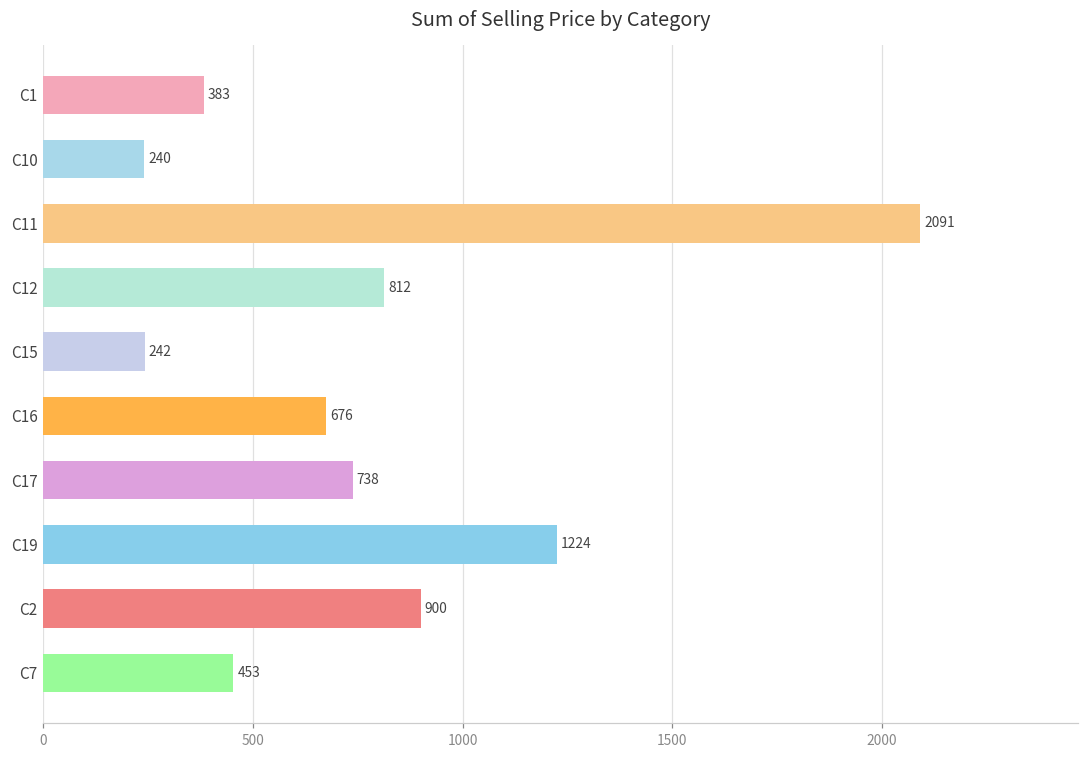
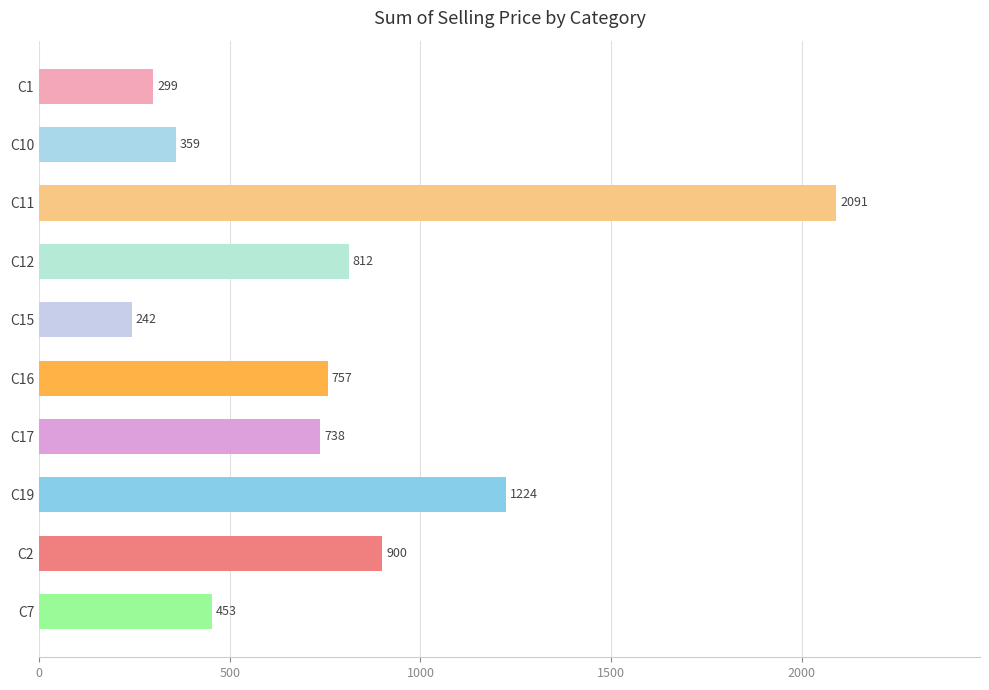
C1: 383 -> 299
C10: 240 -> 359
C16: 676 -> 757
